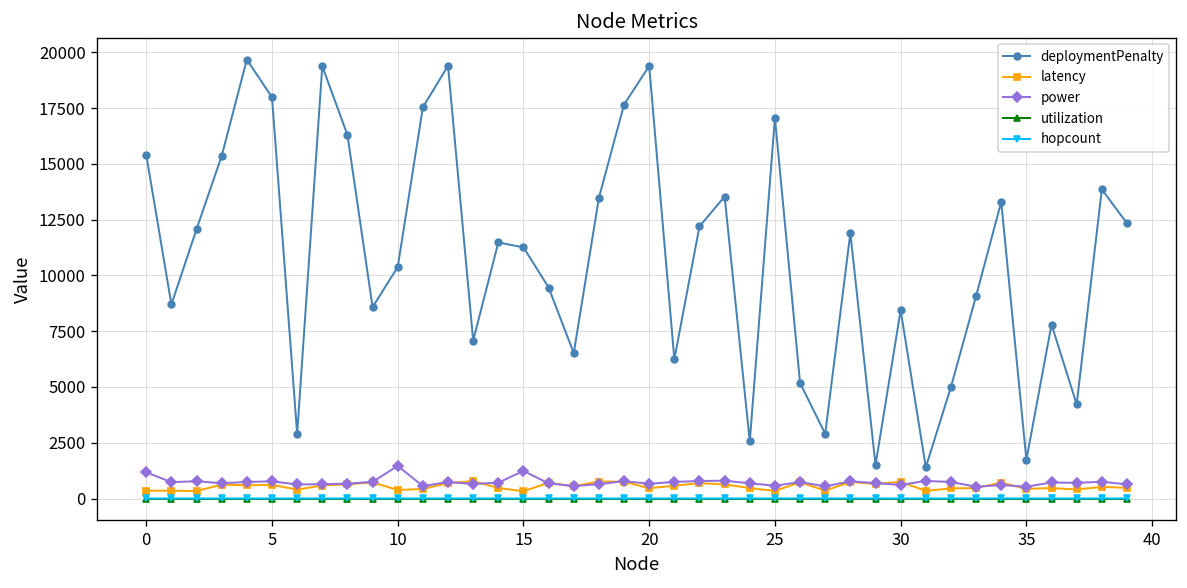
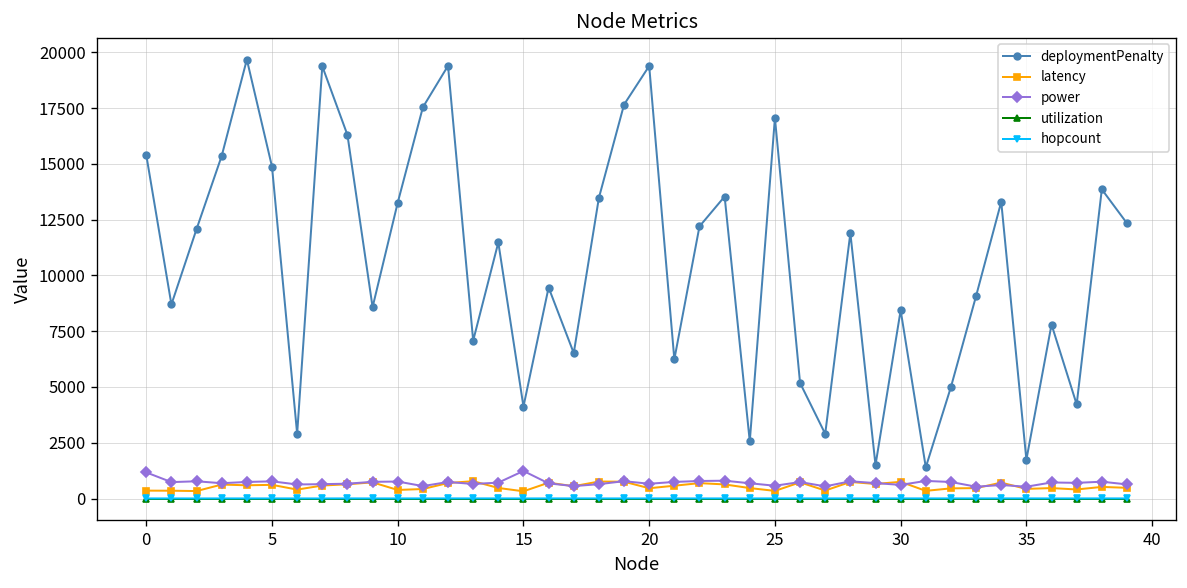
deploymentPenalty, 5: 18000 -> 14900
deploymentPenalty, 10: 10400 -> 13300
power, 10: 1500 -> 800
deploymentPenalty, 15: 11300 -> 4100
